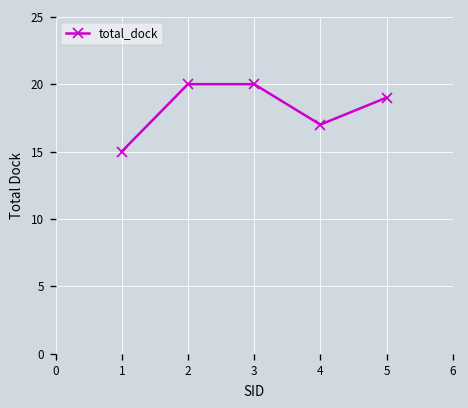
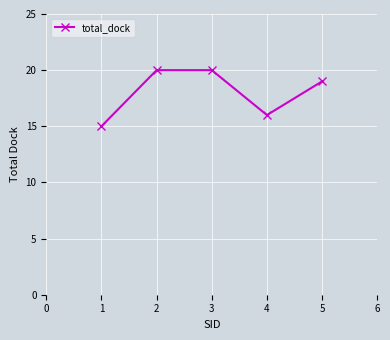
4: 17 -> 16
